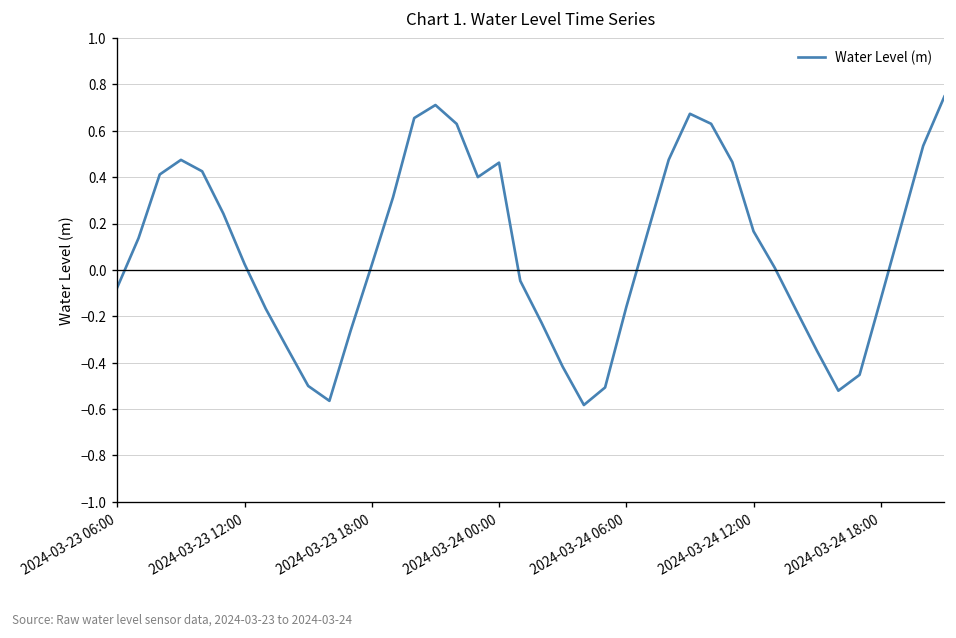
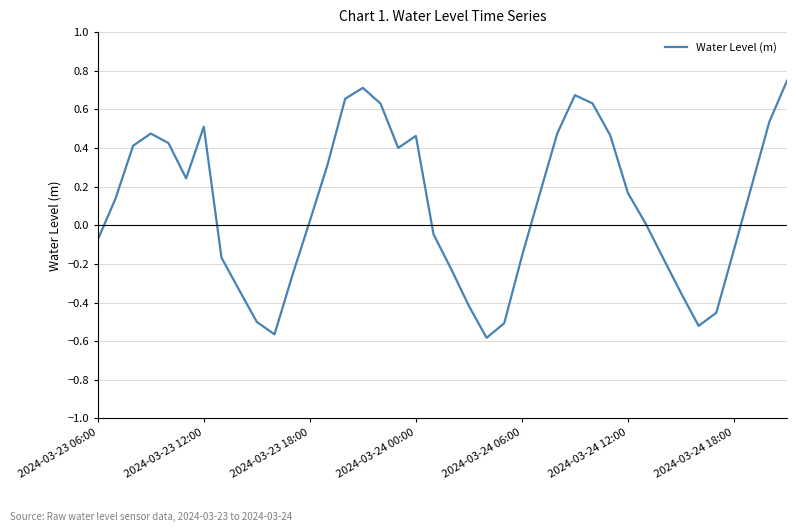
2024-03-23 12:00: 0.03 -> 0.51
